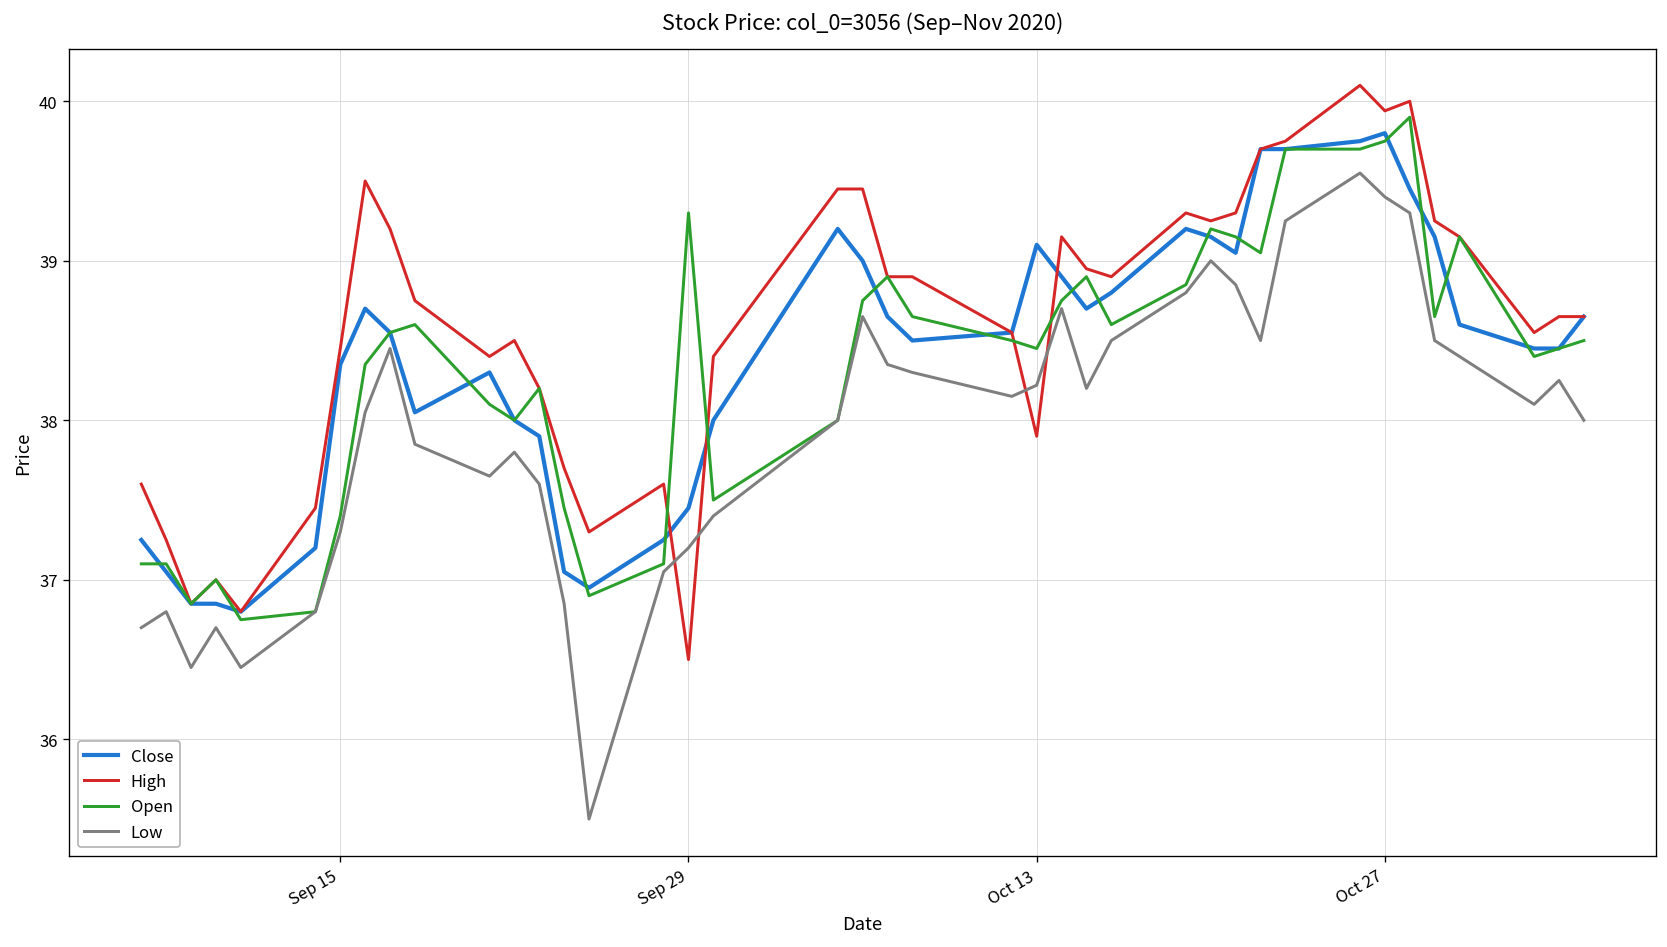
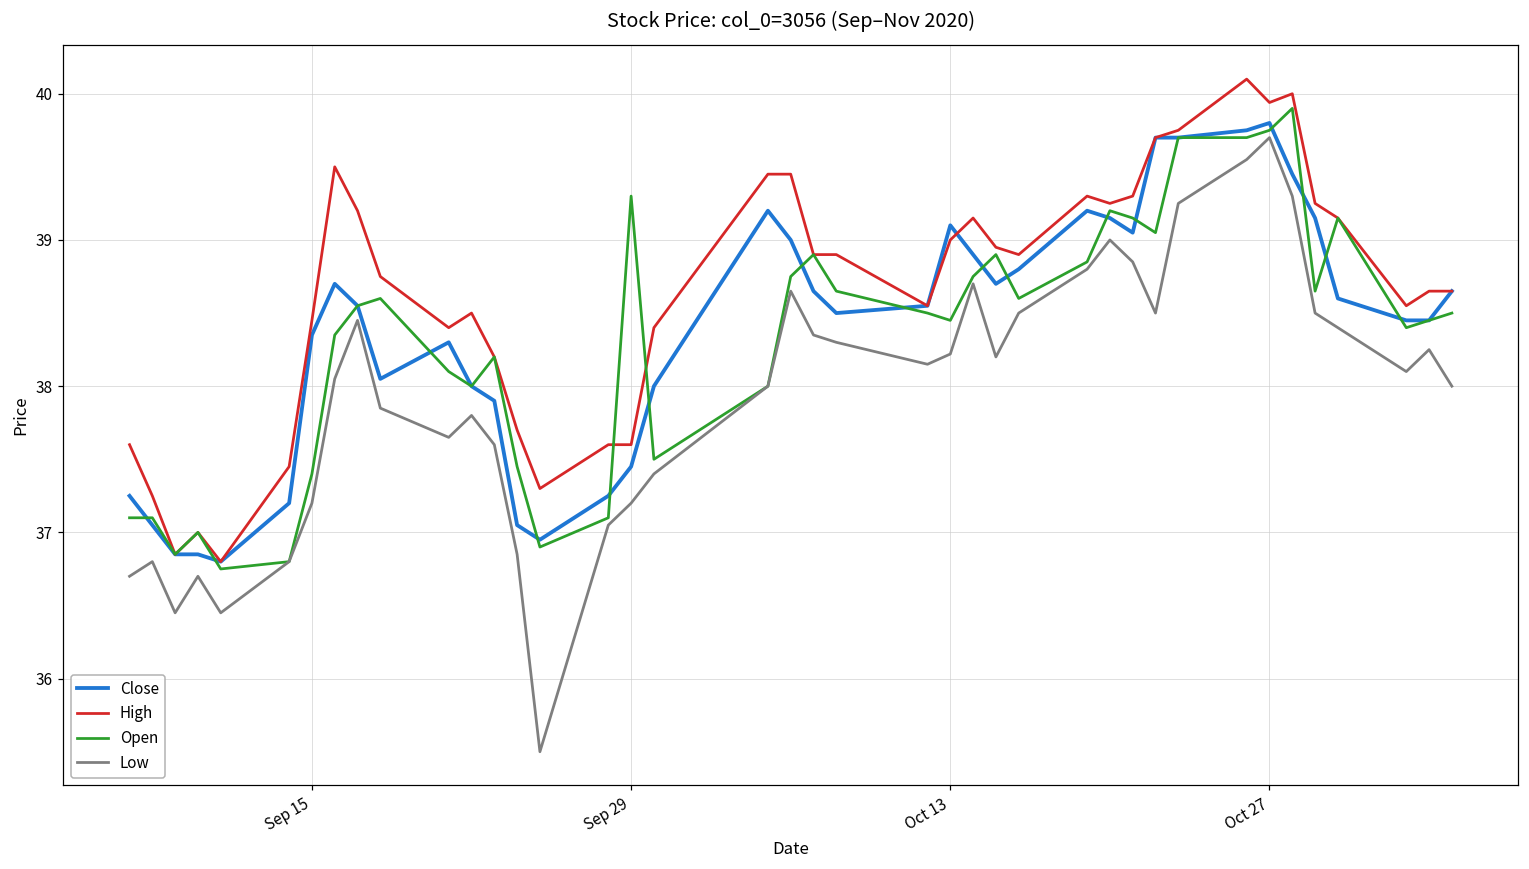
Low, Sep 15: 37.3 -> 37.2
High, Sep 29: 36.5 -> 37.6
High, Oct 13: 37.9 -> 39.0
Low, Oct 27: 39.4 -> 39.7
